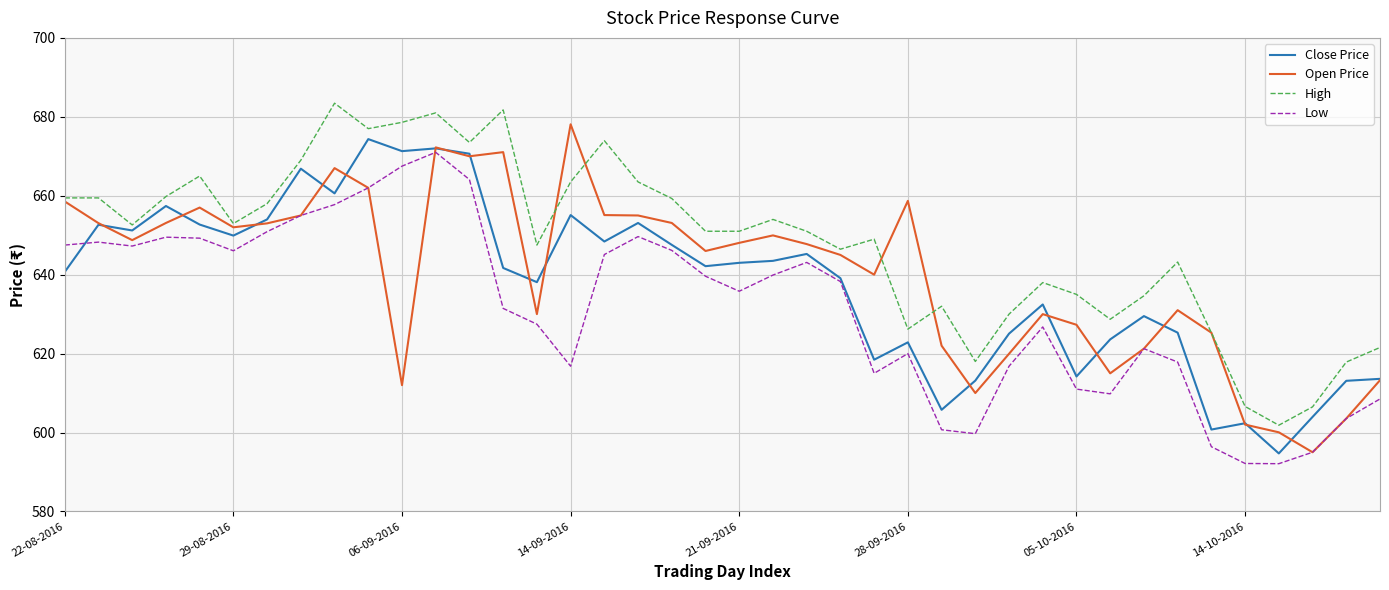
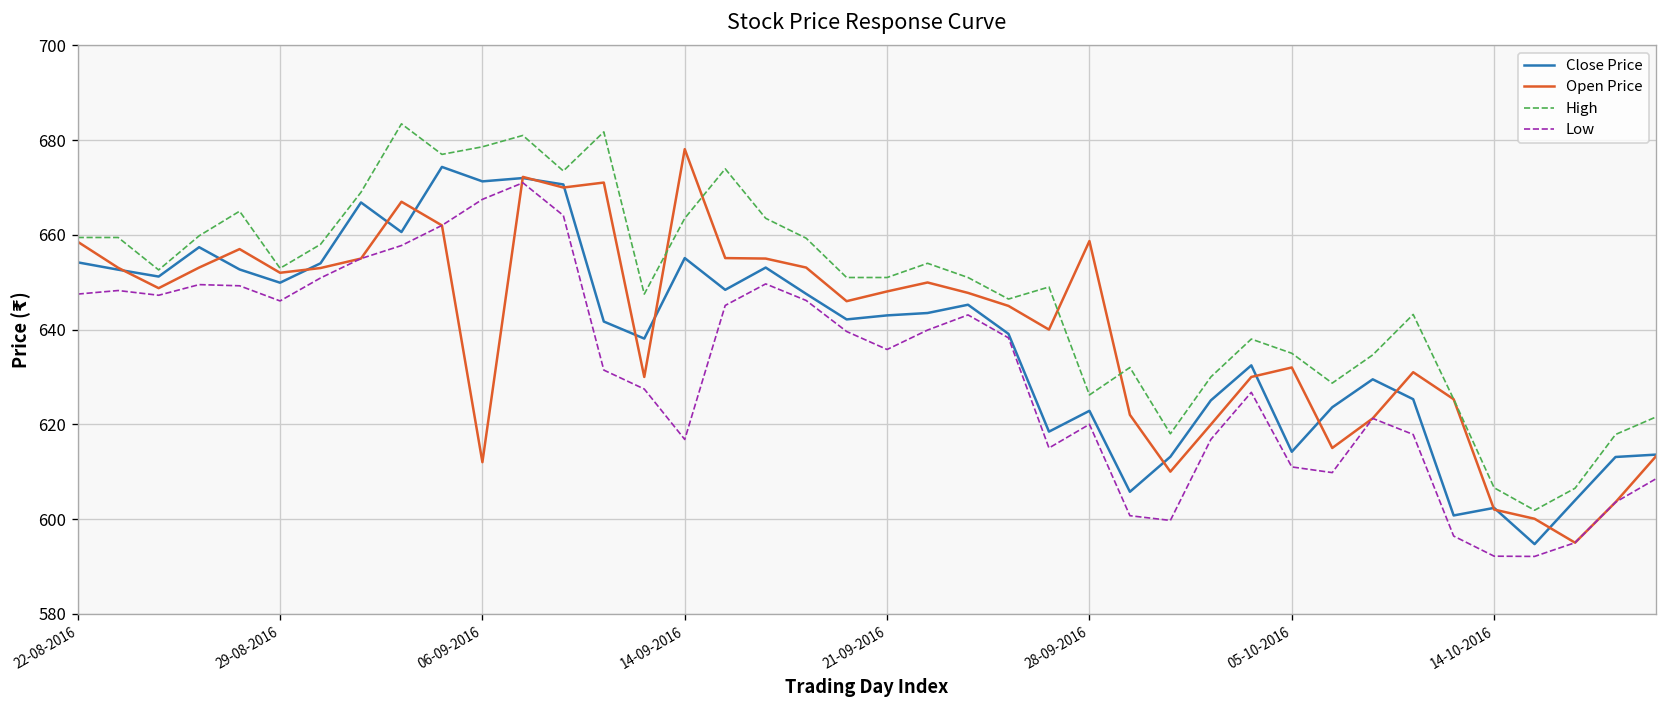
Close Price, 22-08-2016: 641 -> 654
Open Price, 05-10-2016: 627 -> 632
